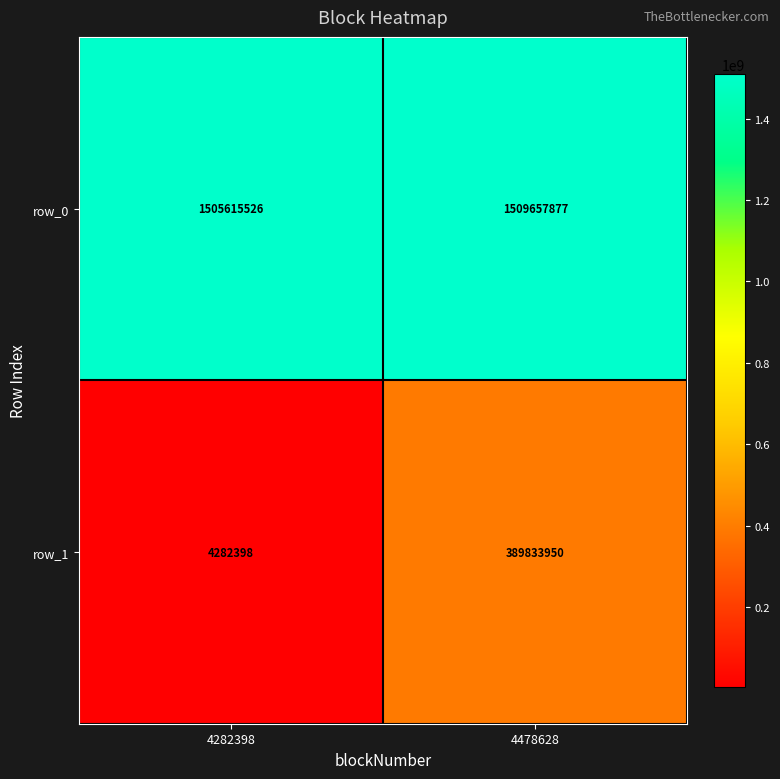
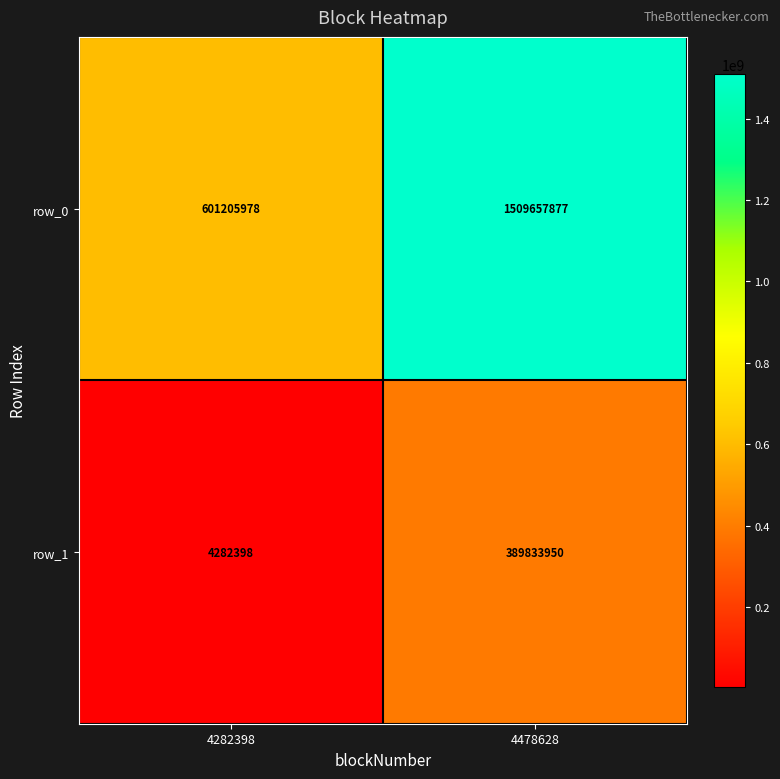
row_0, 4282398: 1505615526 -> 601205978
